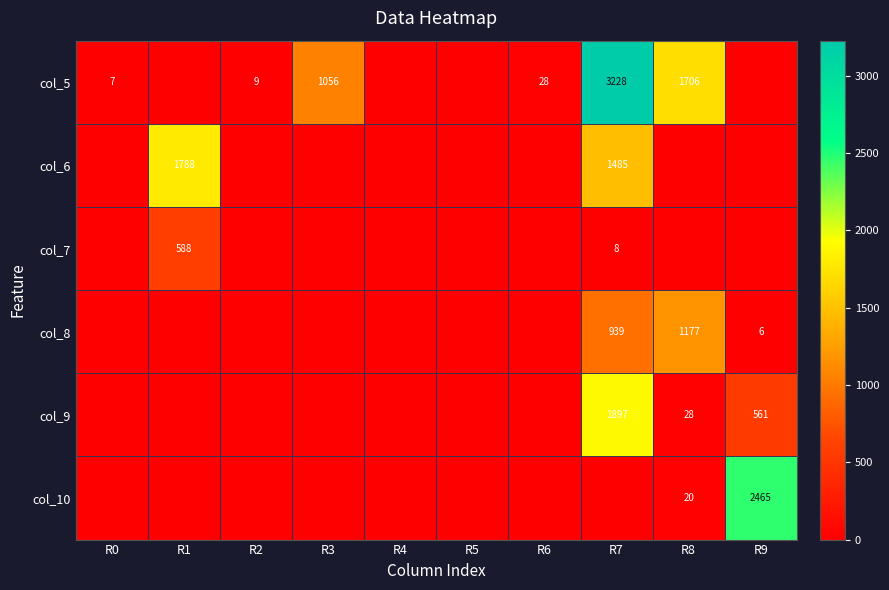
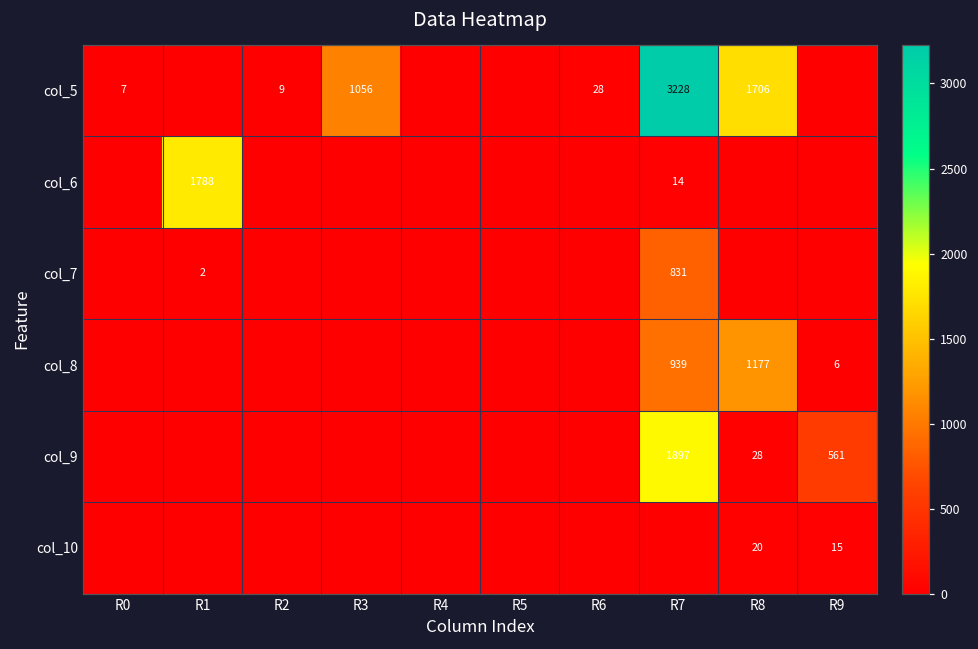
col_6, R7: 1485 -> 14
col_7, R1: 588 -> 2
col_7, R7: 8 -> 831
col_10, R9: 2465 -> 15
